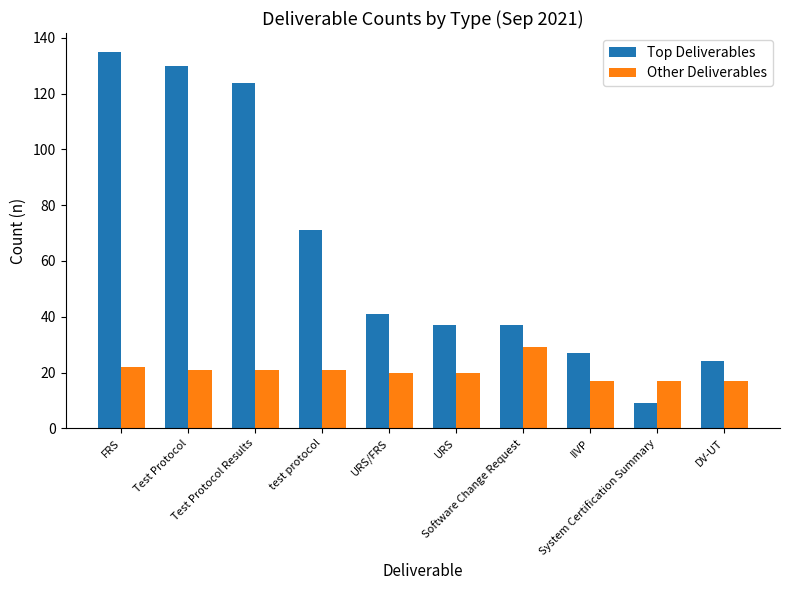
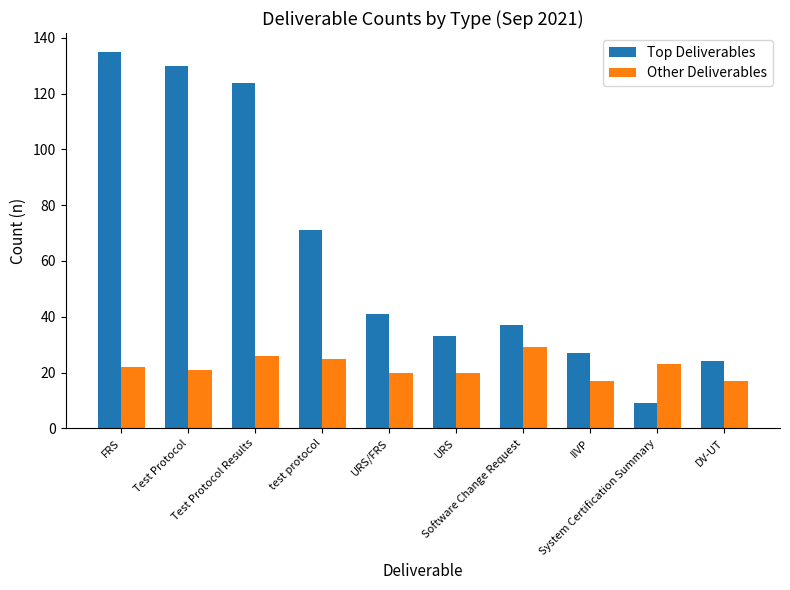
Other Deliverables, Test Protocol Results: 21 -> 26
Other Deliverables, test protocol: 21 -> 25
Top Deliverables, URS: 37 -> 33
Other Deliverables, System Certification Summary: 17 -> 23
